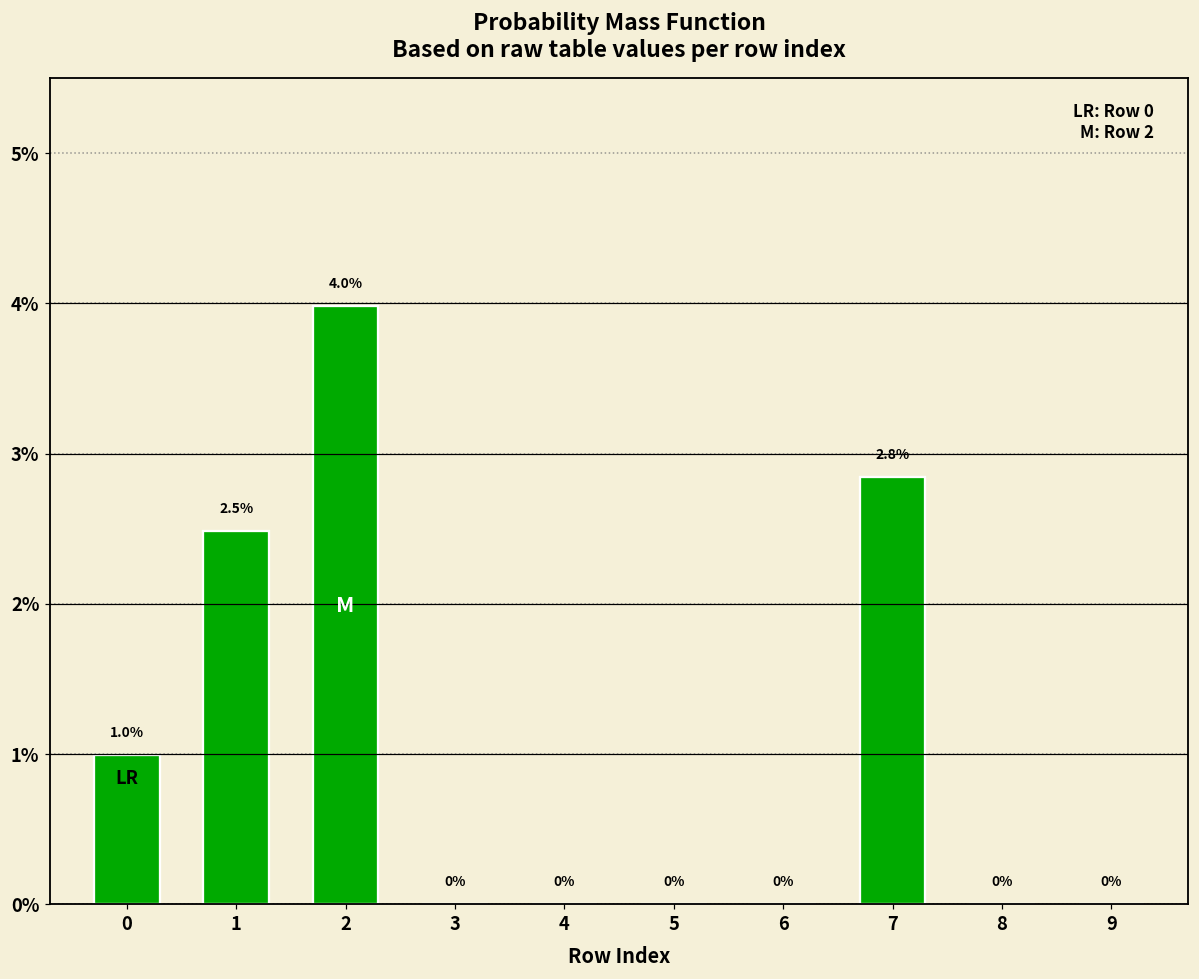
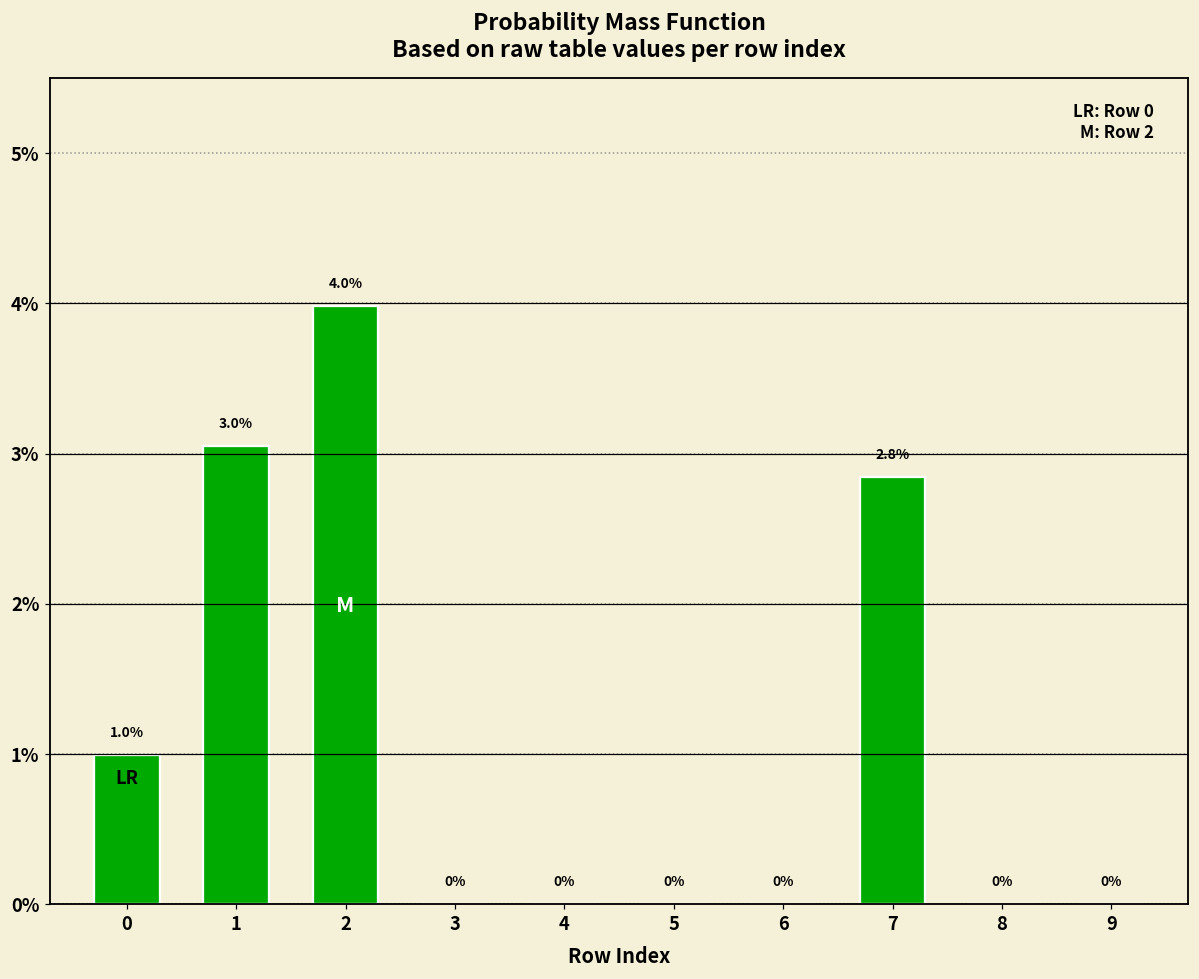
1: 2.5% -> 3.0%
